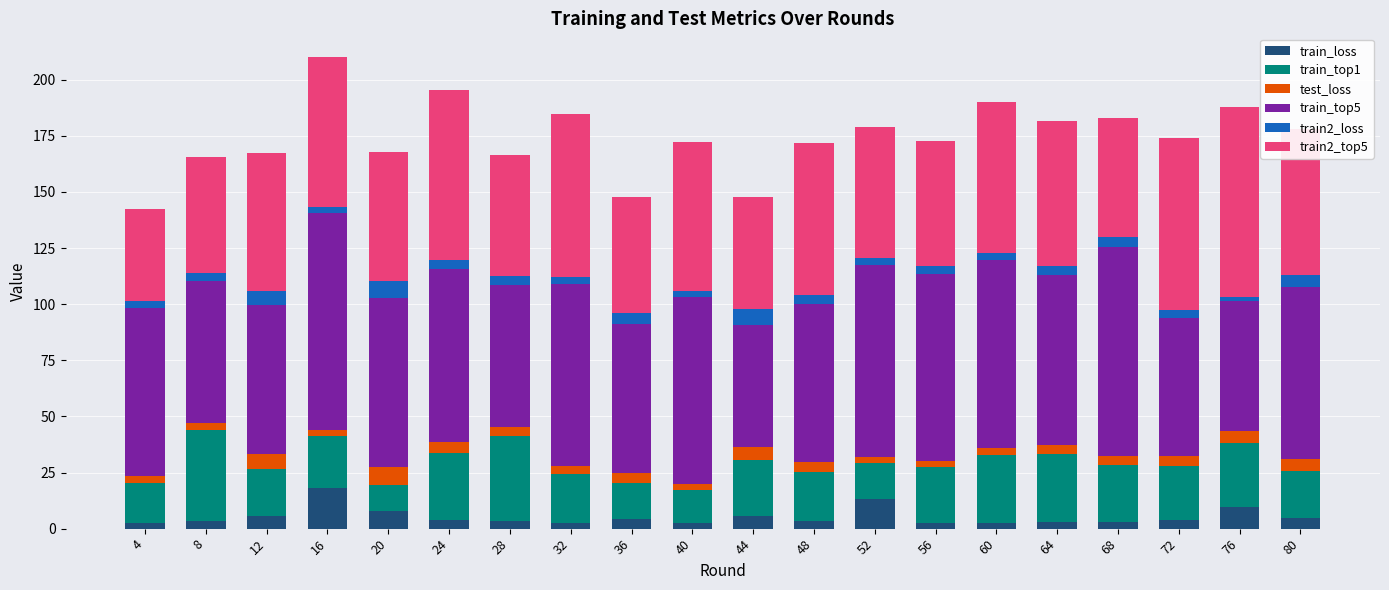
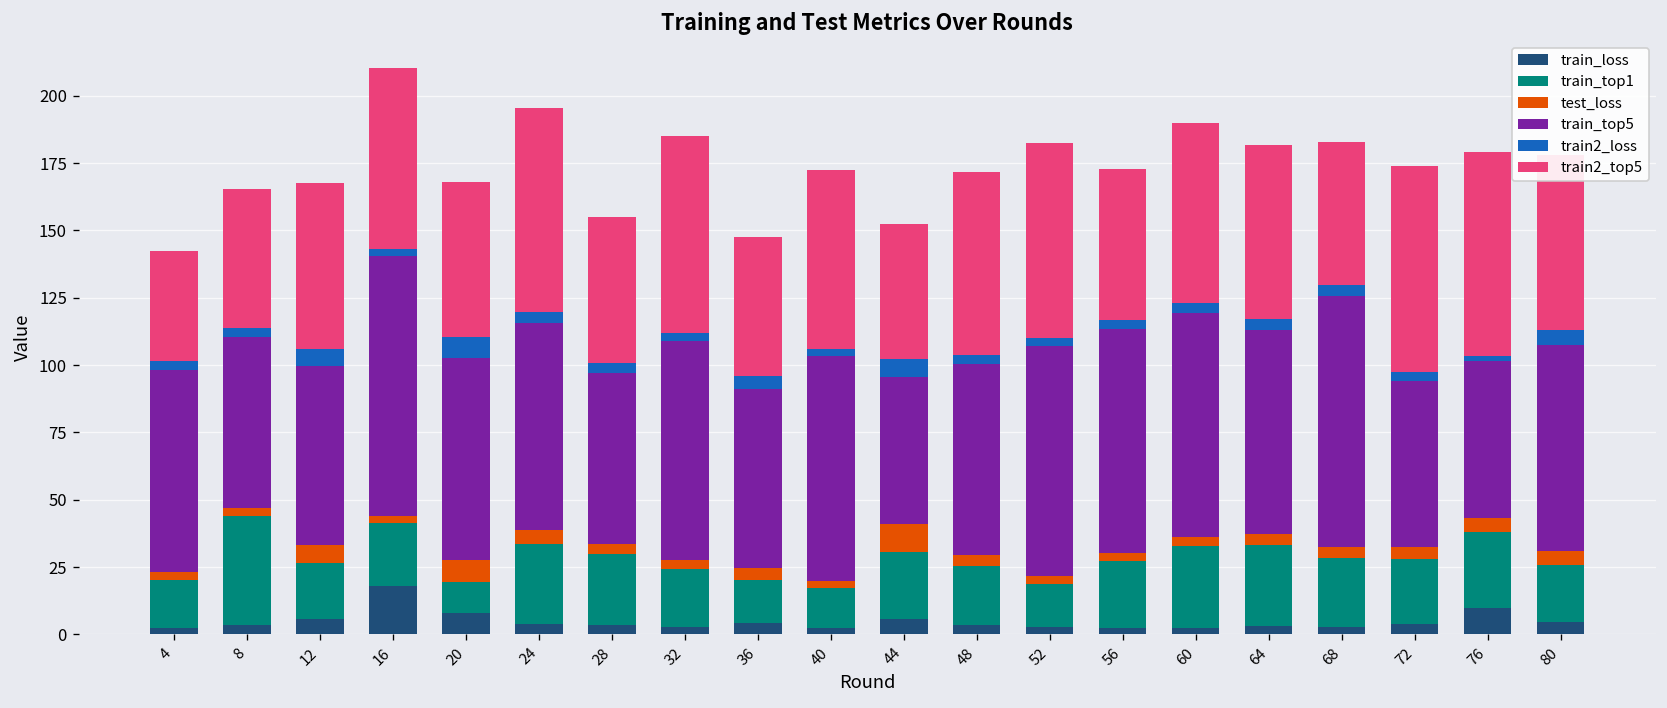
train_top1, 28: 38 -> 26
test_loss, 44: 6 -> 10
train_loss, 52: 13 -> 3
train2_top5, 52: 59 -> 72
train2_top5, 76: 85 -> 76
